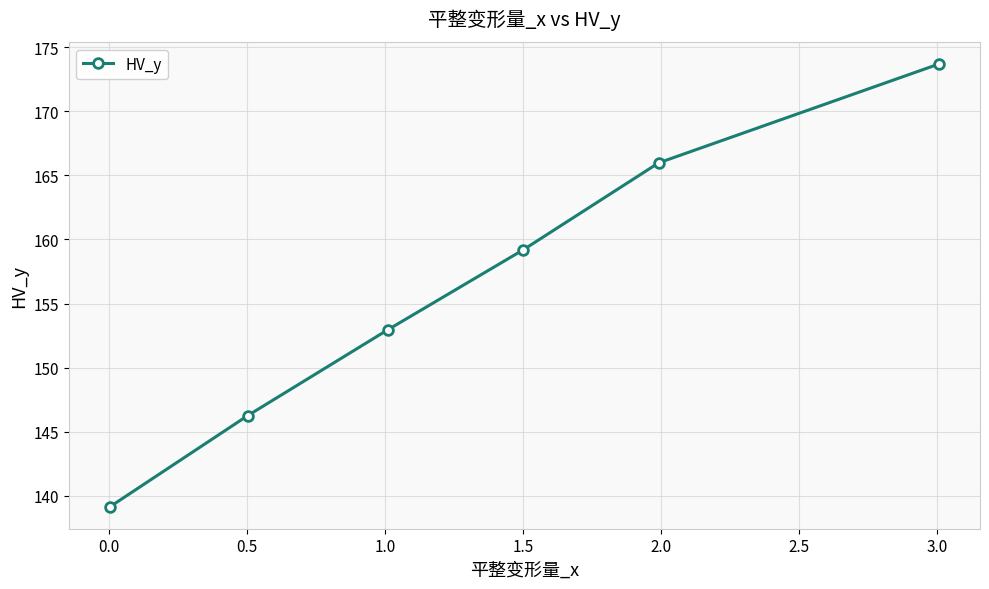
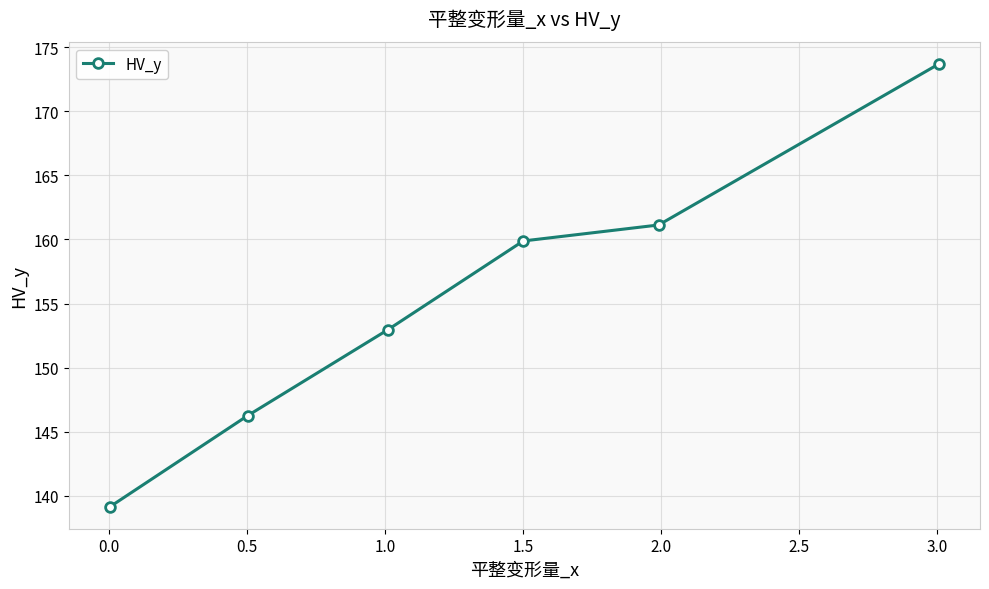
1.5: 159.2 -> 159.9
2.0: 166.0 -> 161.1
